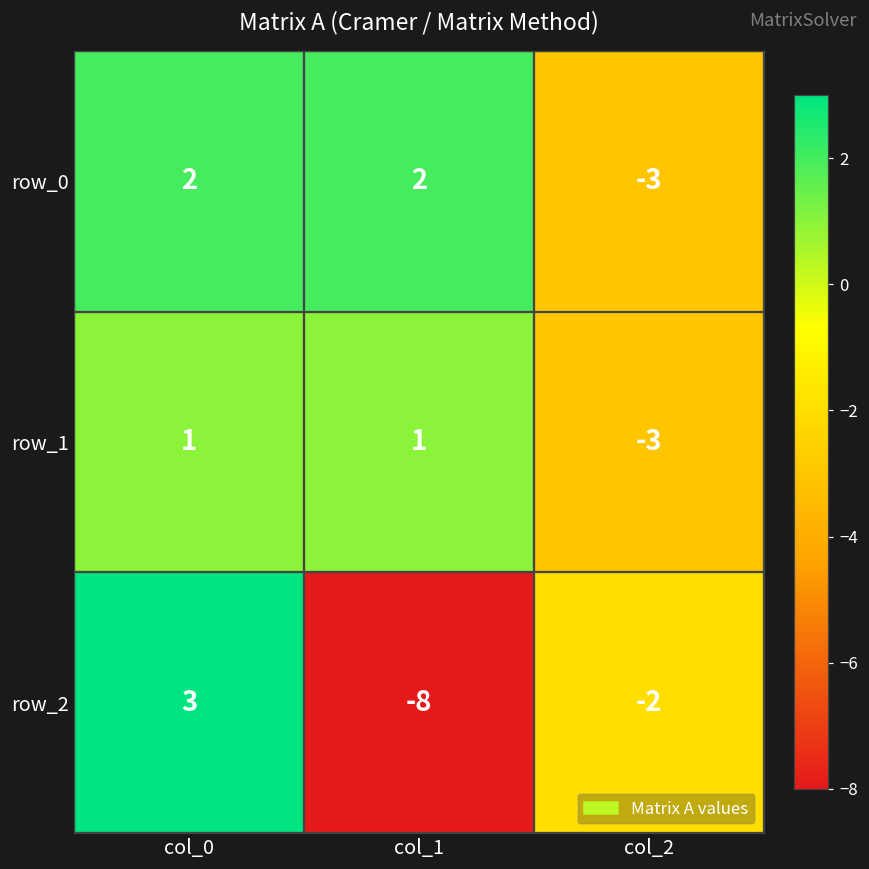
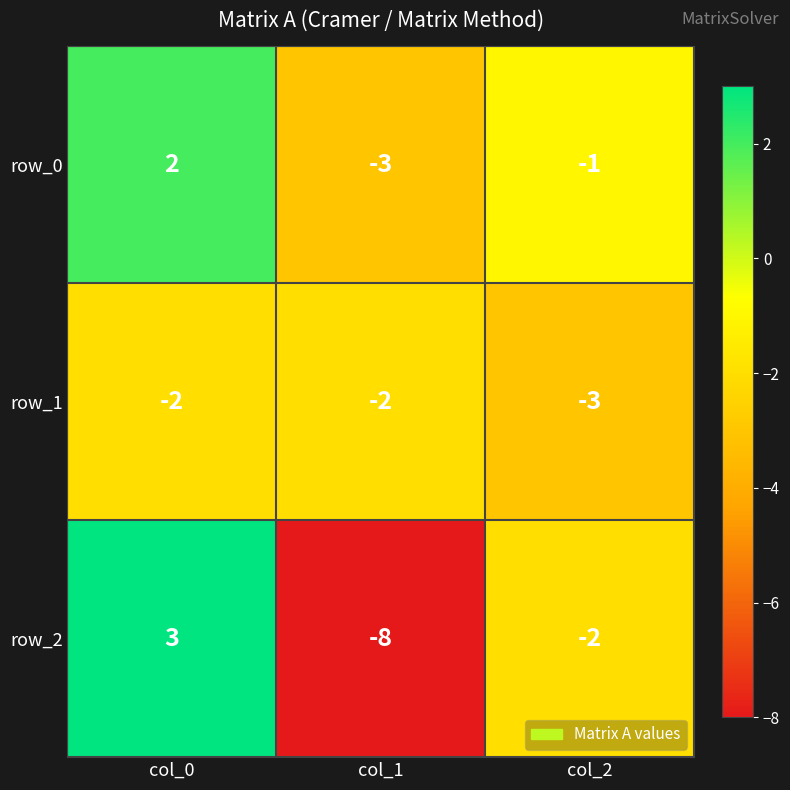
row_0, col_1: 2 -> -3
row_0, col_2: -3 -> -1
row_1, col_0: 1 -> -2
row_1, col_1: 1 -> -2
